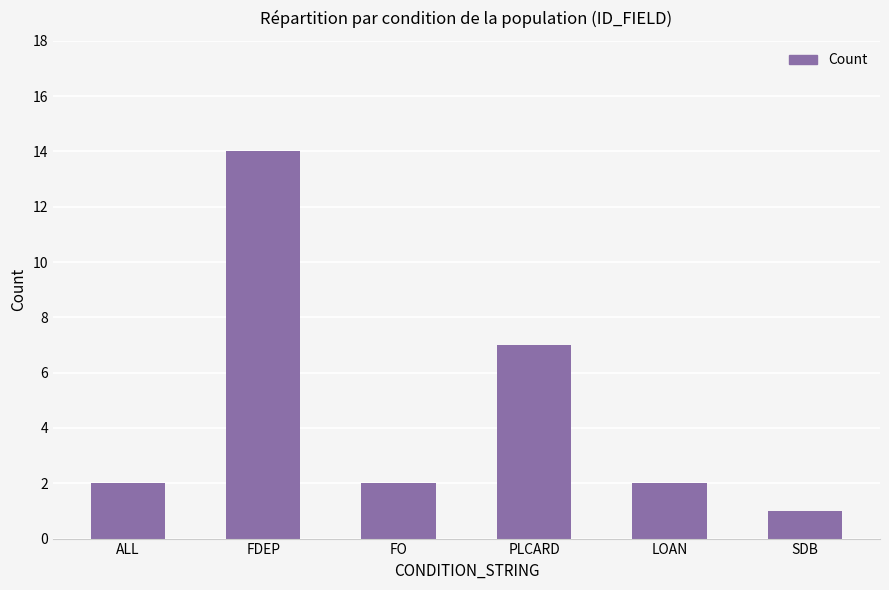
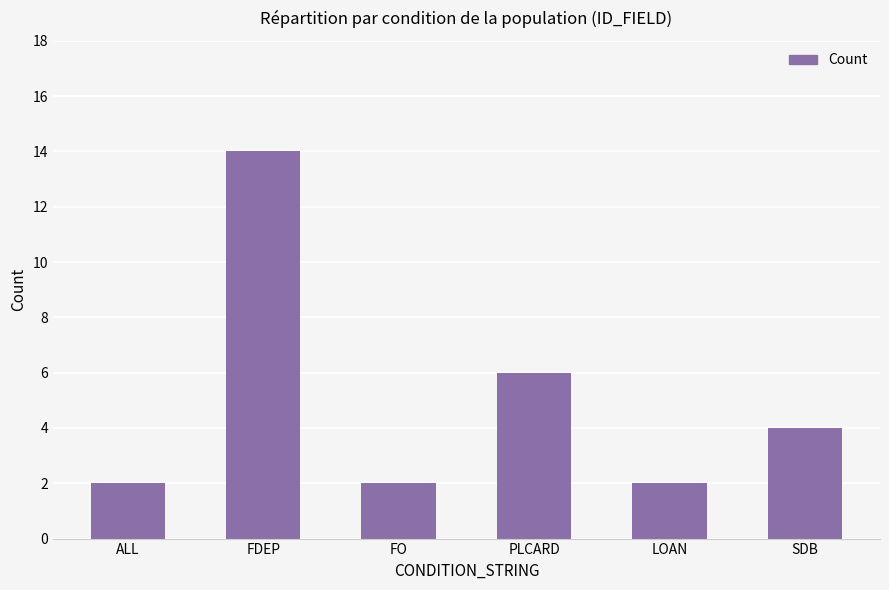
PLCARD: 7 -> 6
SDB: 1 -> 4
